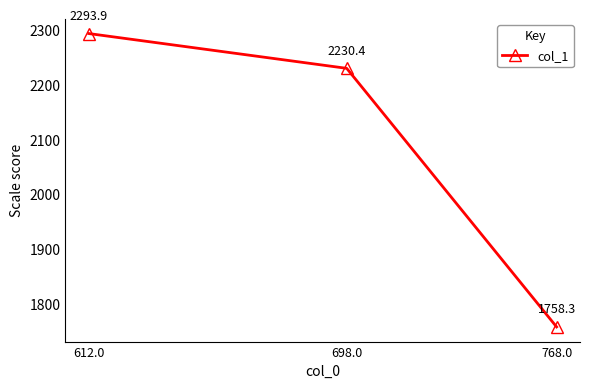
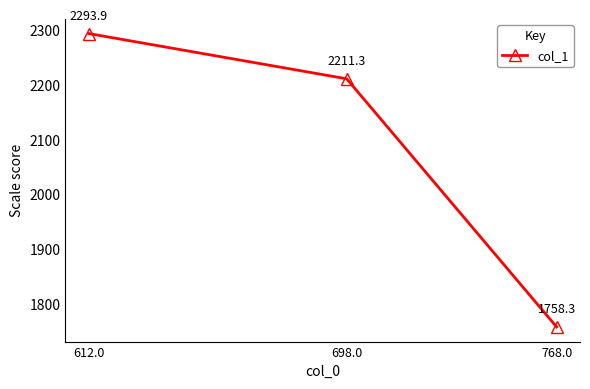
698.0: 2230.4 -> 2211.3
